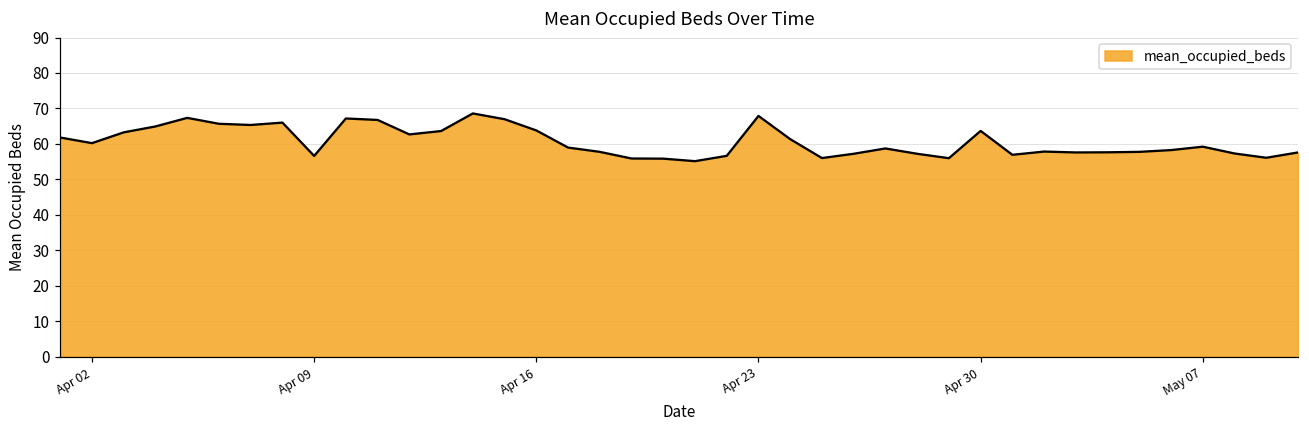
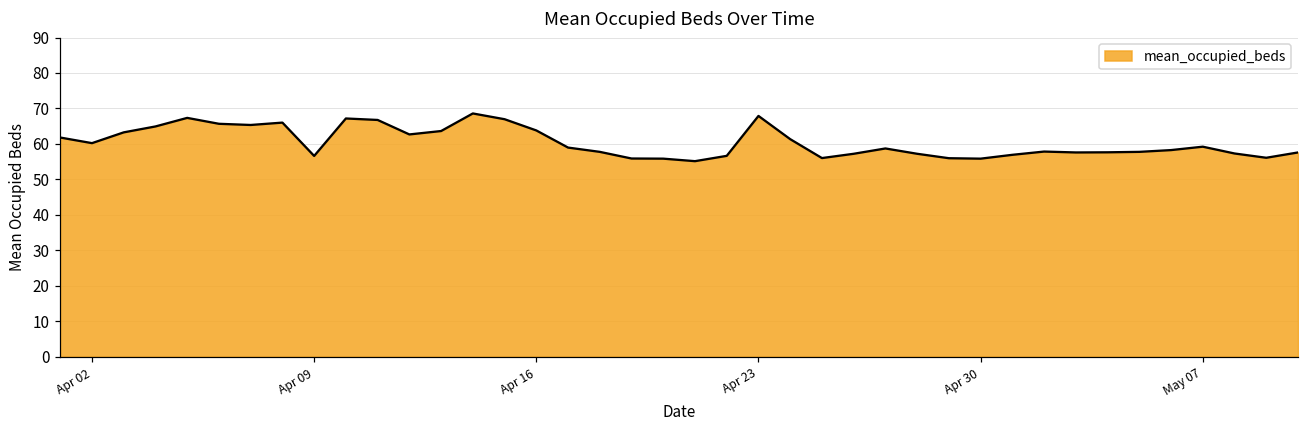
Apr 30: 64 -> 56
